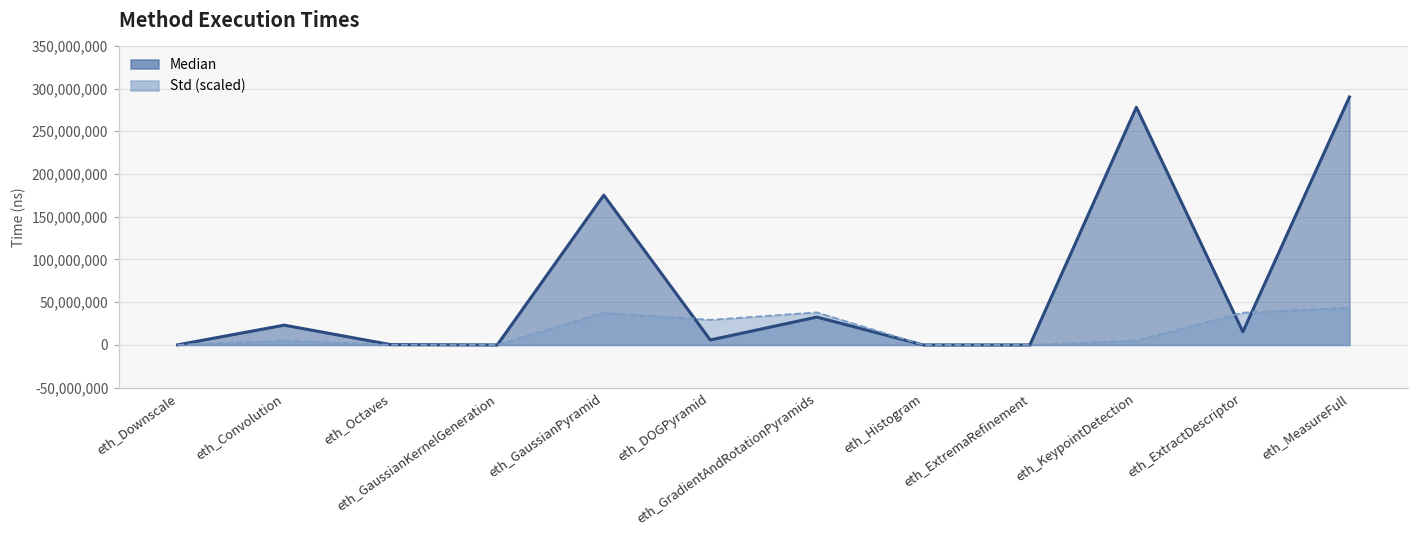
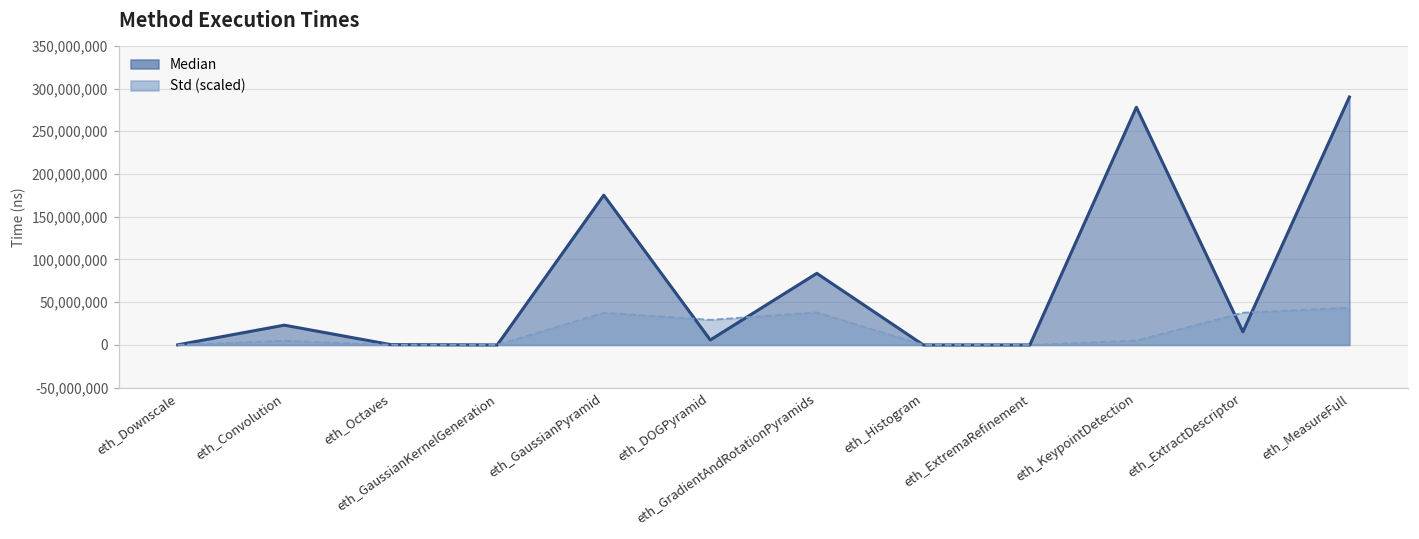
Median, eth_GradientAndRotationPyramids: 30,000,000 -> 80,000,000
